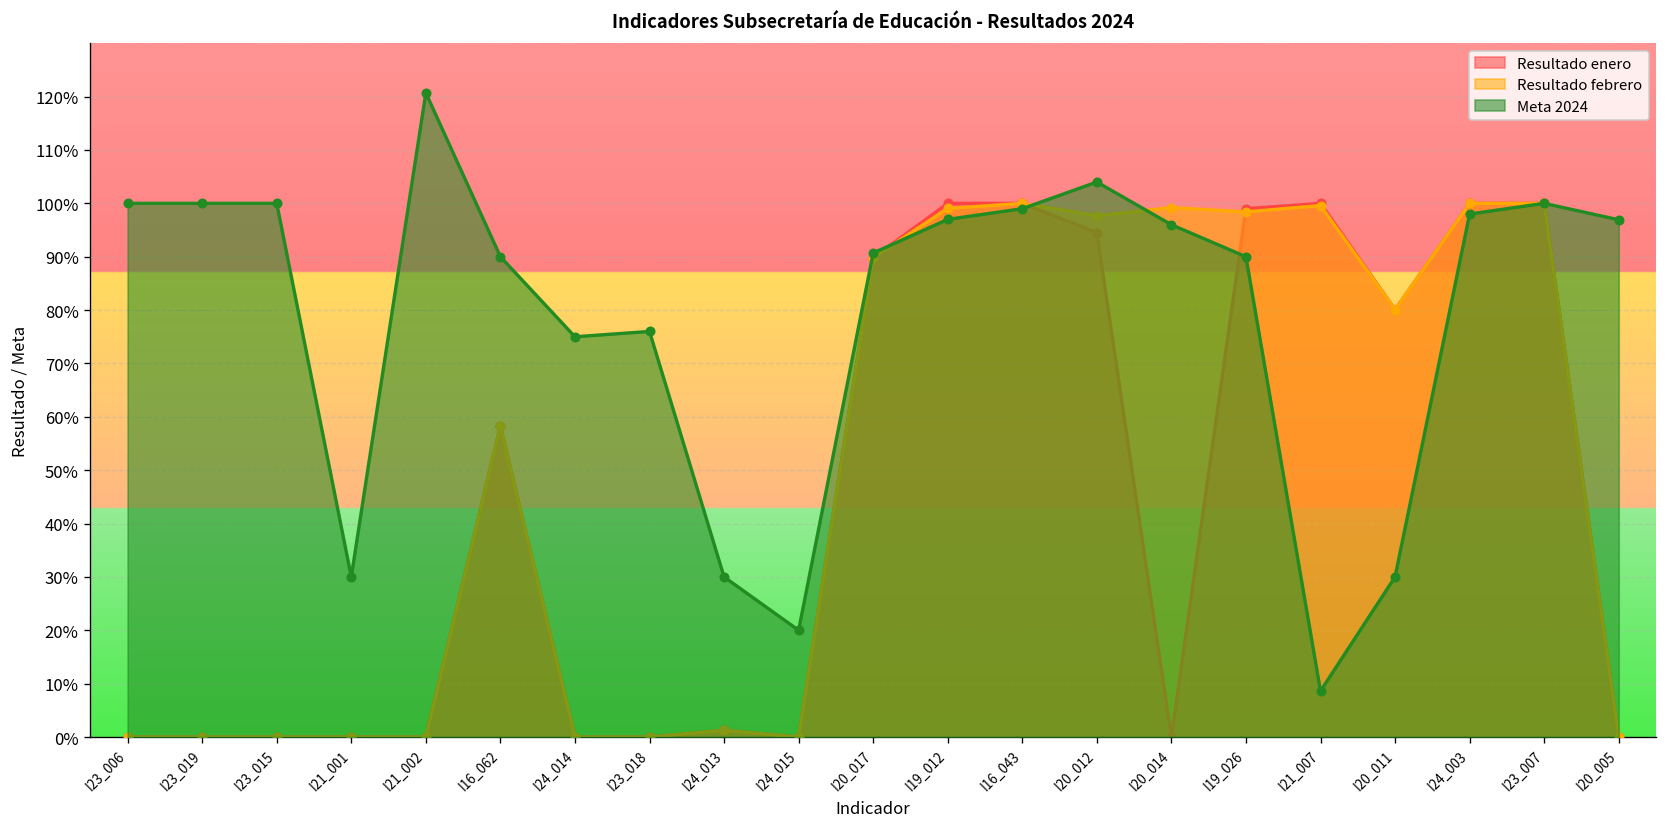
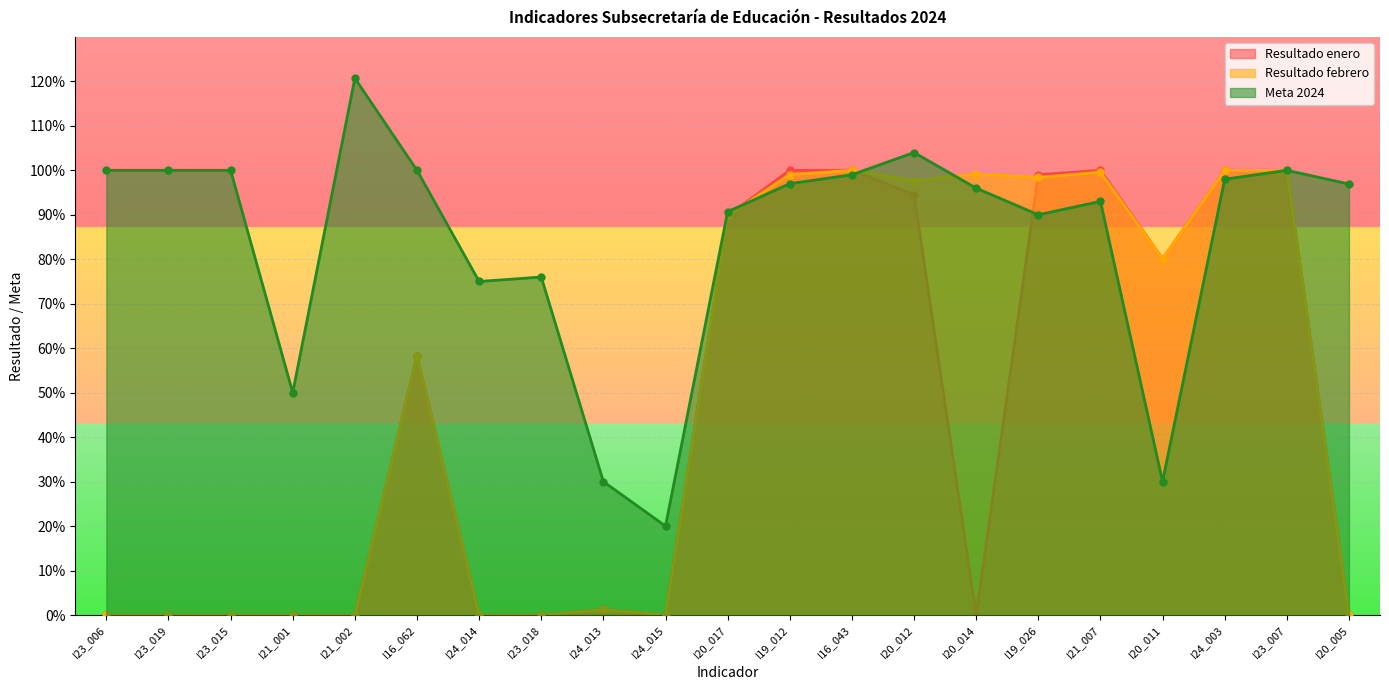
Meta 2024, I21_001: 30% -> 50%
Meta 2024, I16_062: 90% -> 100%
Meta 2024, I21_007: 9% -> 93%
